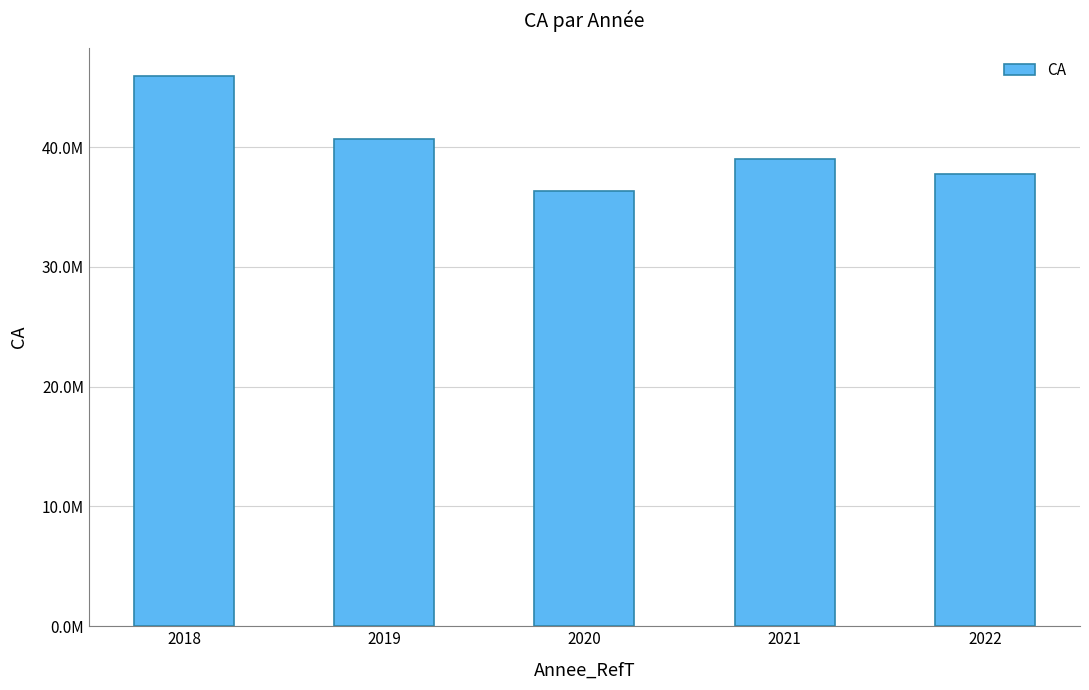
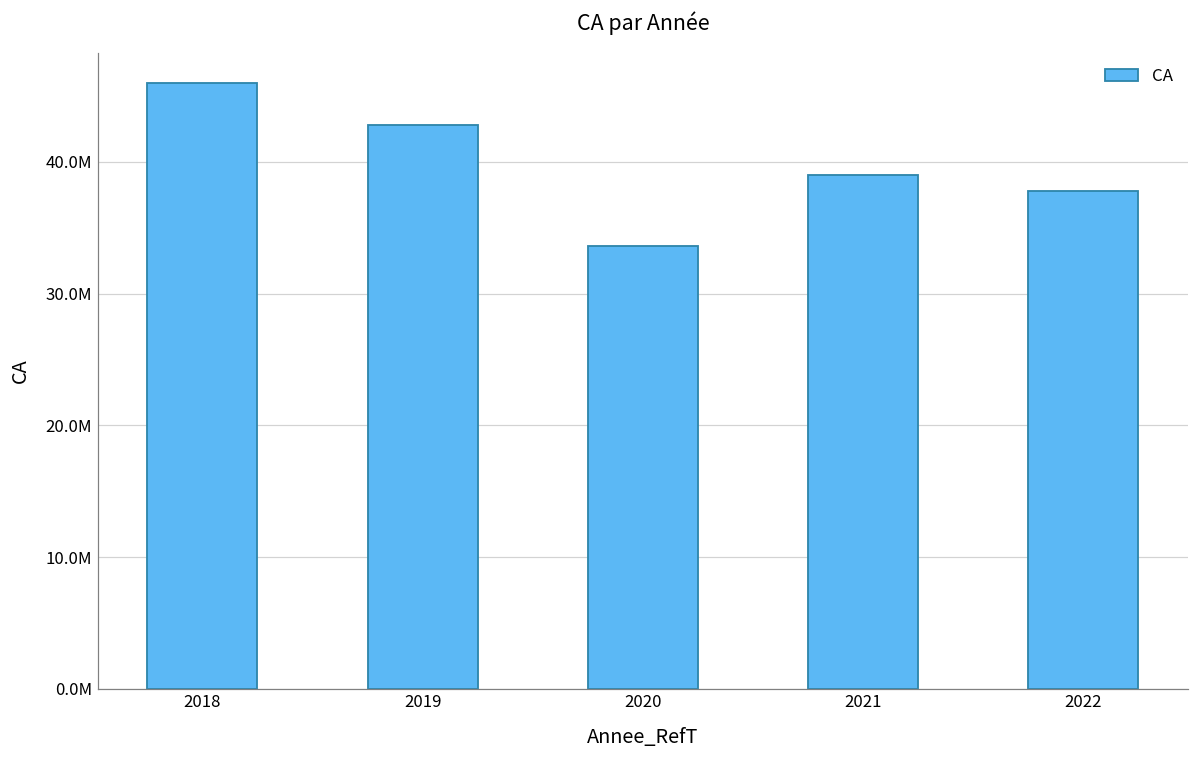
2019: 40700000 -> 42800000
2020: 36300000 -> 33600000
